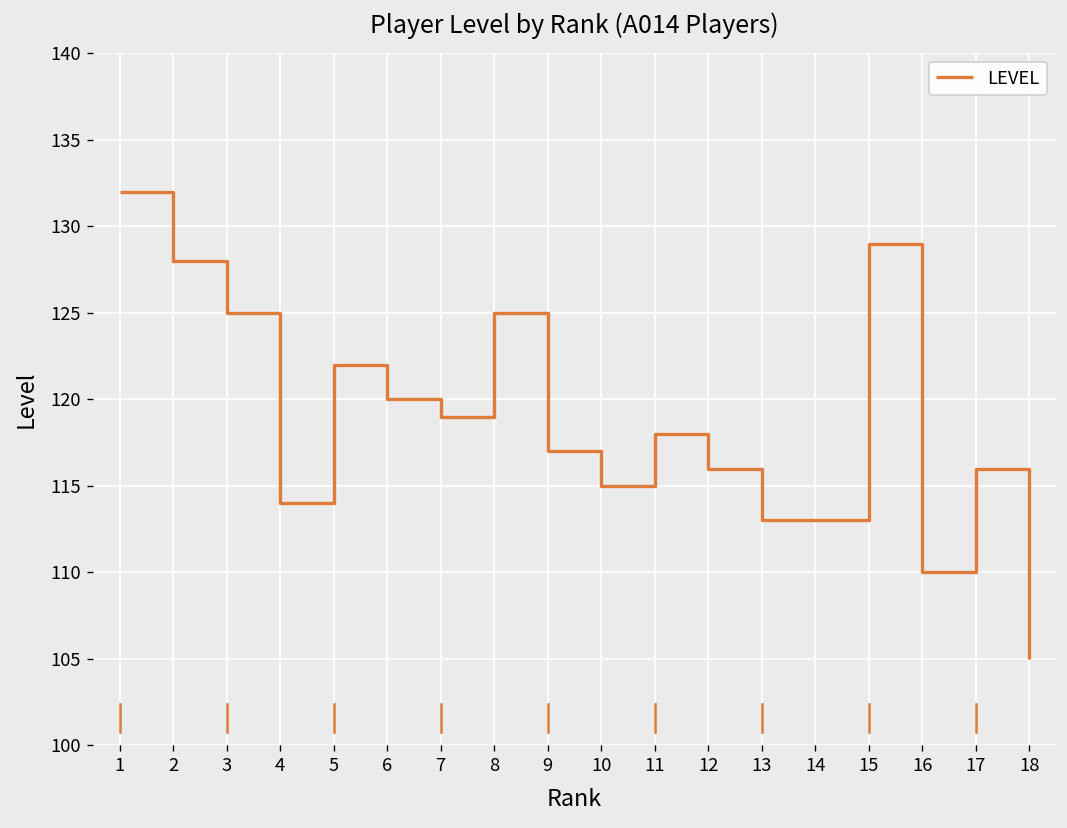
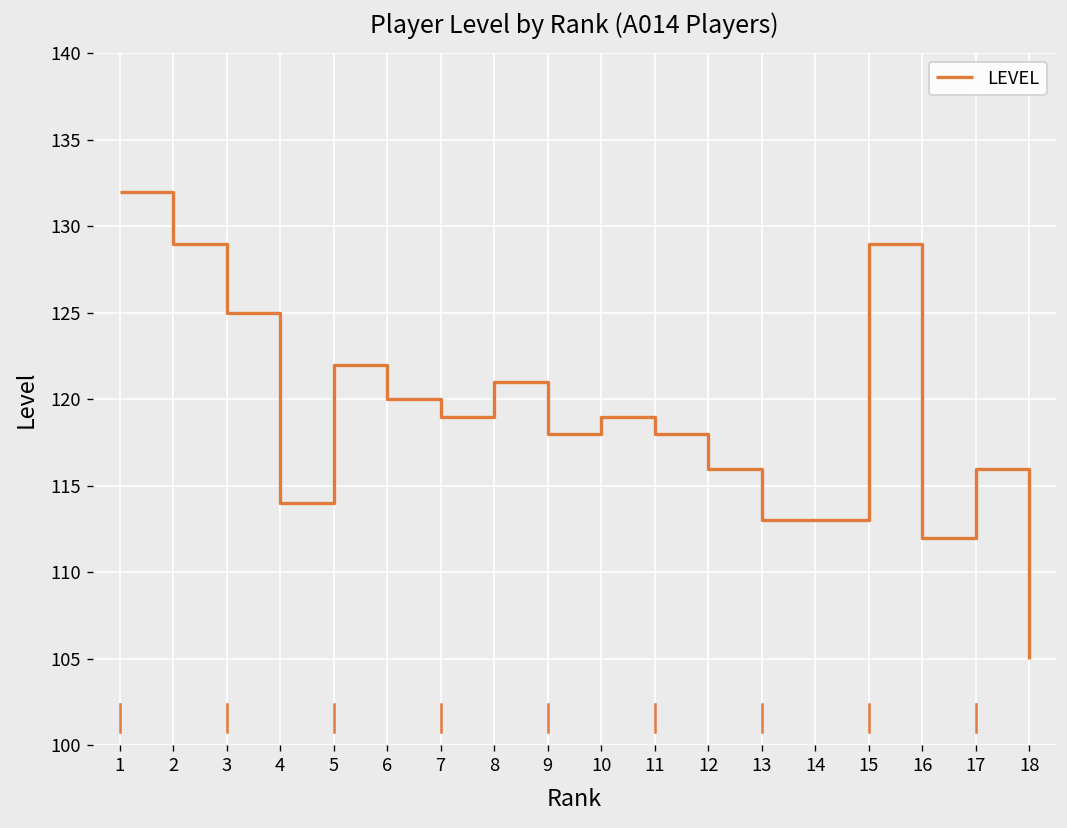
2: 128 -> 129
8: 125 -> 121
9: 117 -> 118
10: 115 -> 119
16: 110 -> 112
